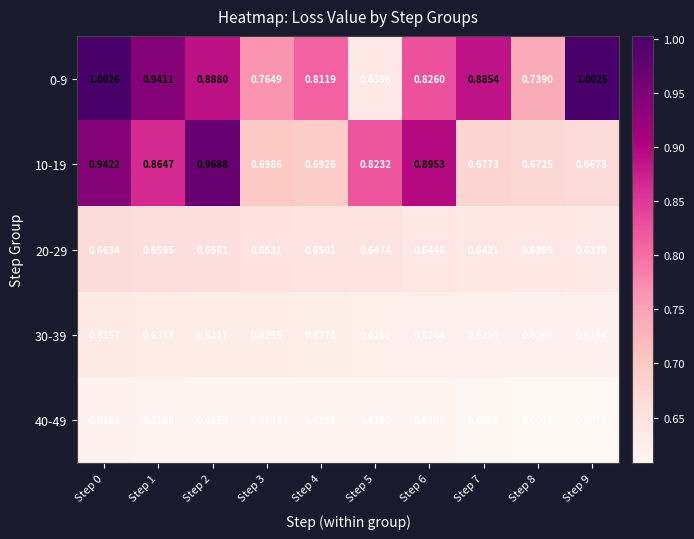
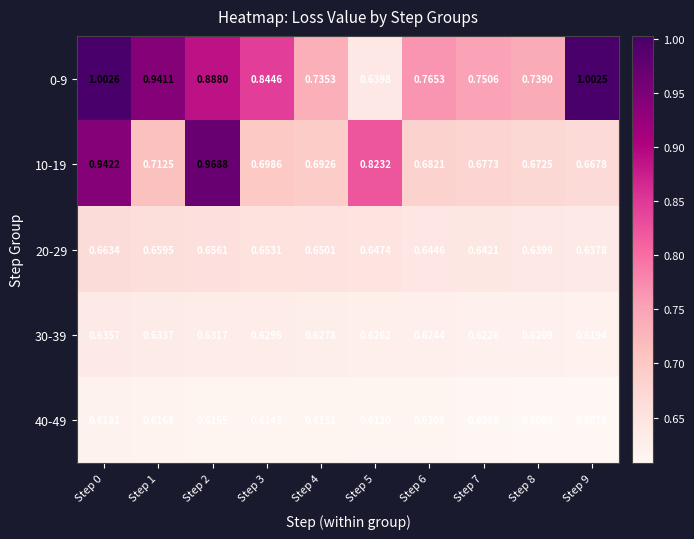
0-9, Step 3: 0.7649 -> 0.8446
0-9, Step 4: 0.8119 -> 0.7353
0-9, Step 6: 0.8260 -> 0.7653
0-9, Step 7: 0.8854 -> 0.7506
10-19, Step 1: 0.8647 -> 0.7125
10-19, Step 6: 0.8953 -> 0.6821
